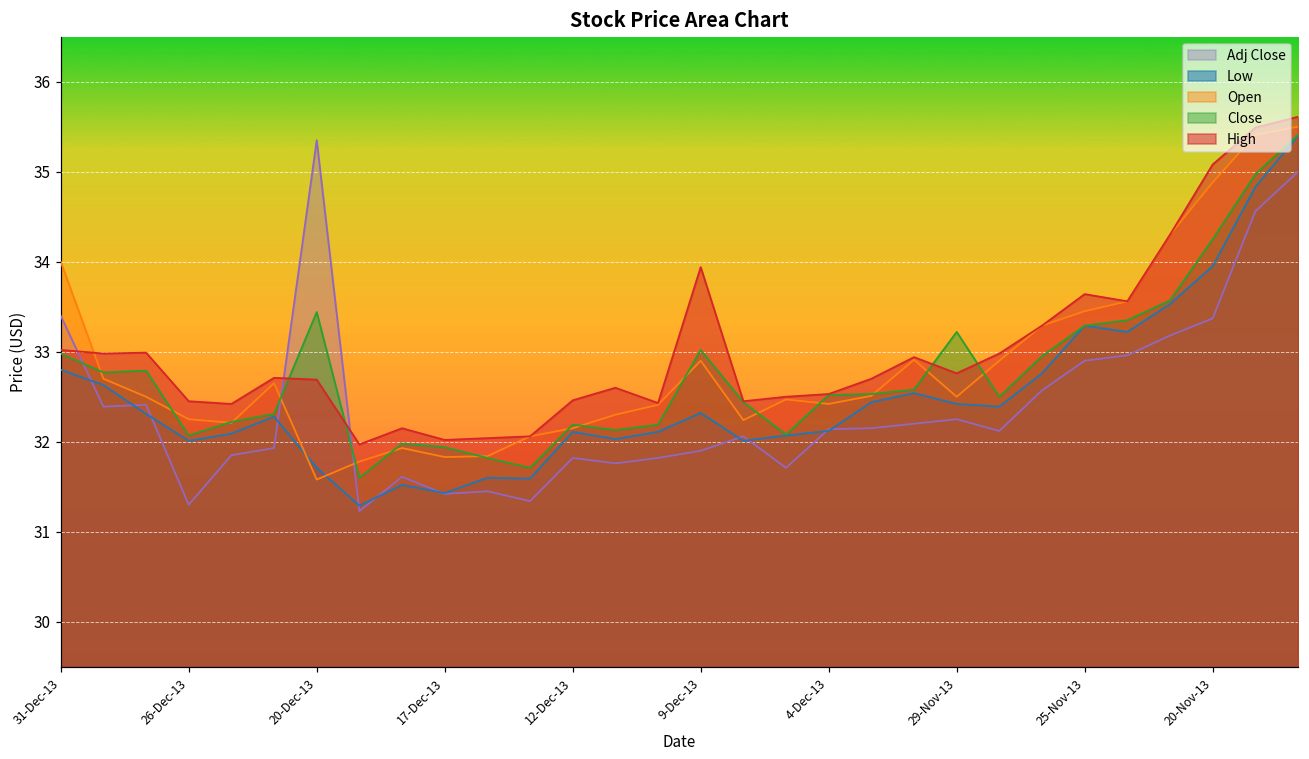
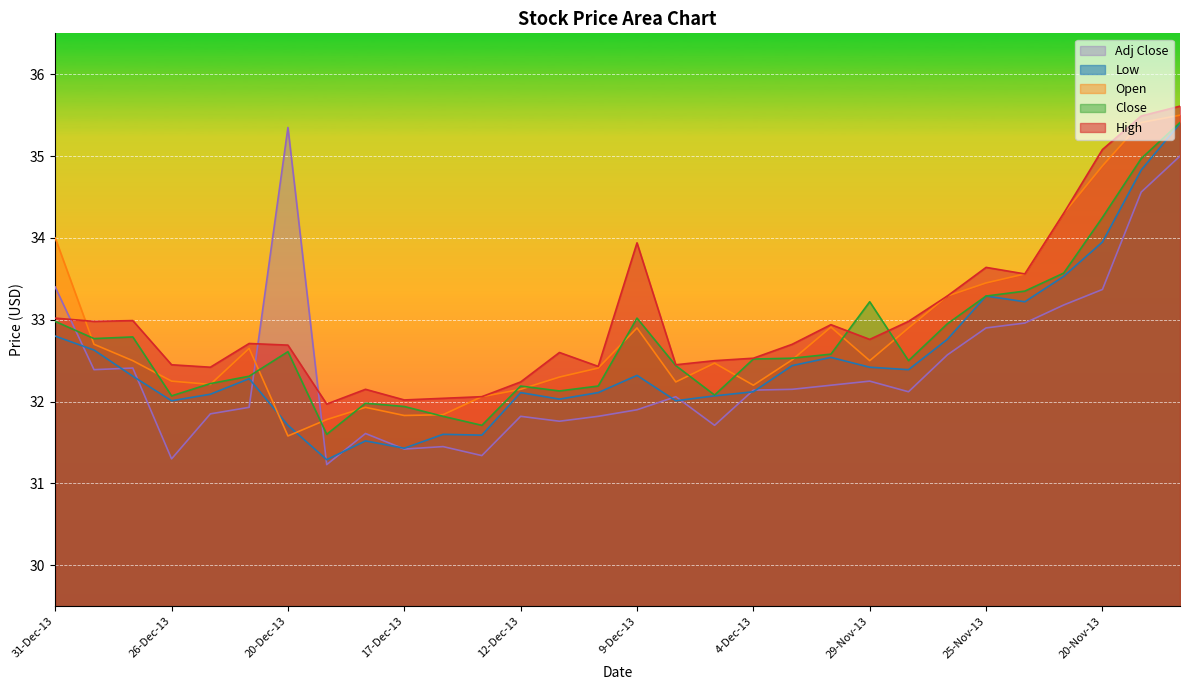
Close, 20-Dec-13: 33.4 -> 32.6
High, 12-Dec-13: 32.5 -> 32.2
Open, 4-Dec-13: 32.4 -> 32.2
